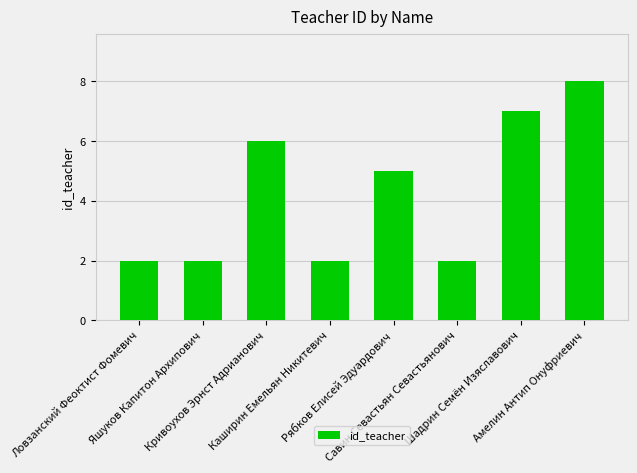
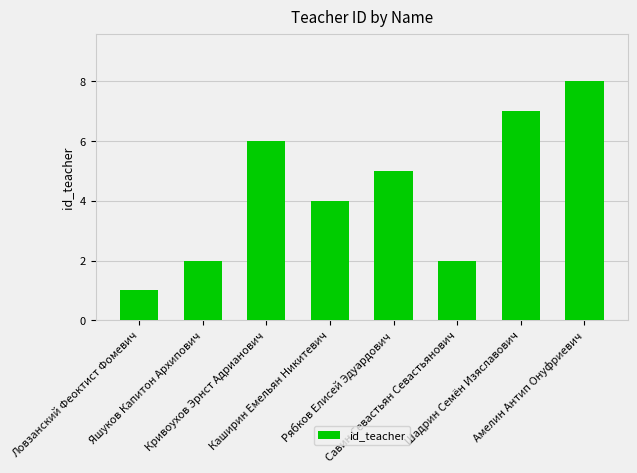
Ловзанский Феоктист Фомевич: 2 -> 1
Каширин Емельян Никитевич: 2 -> 4
